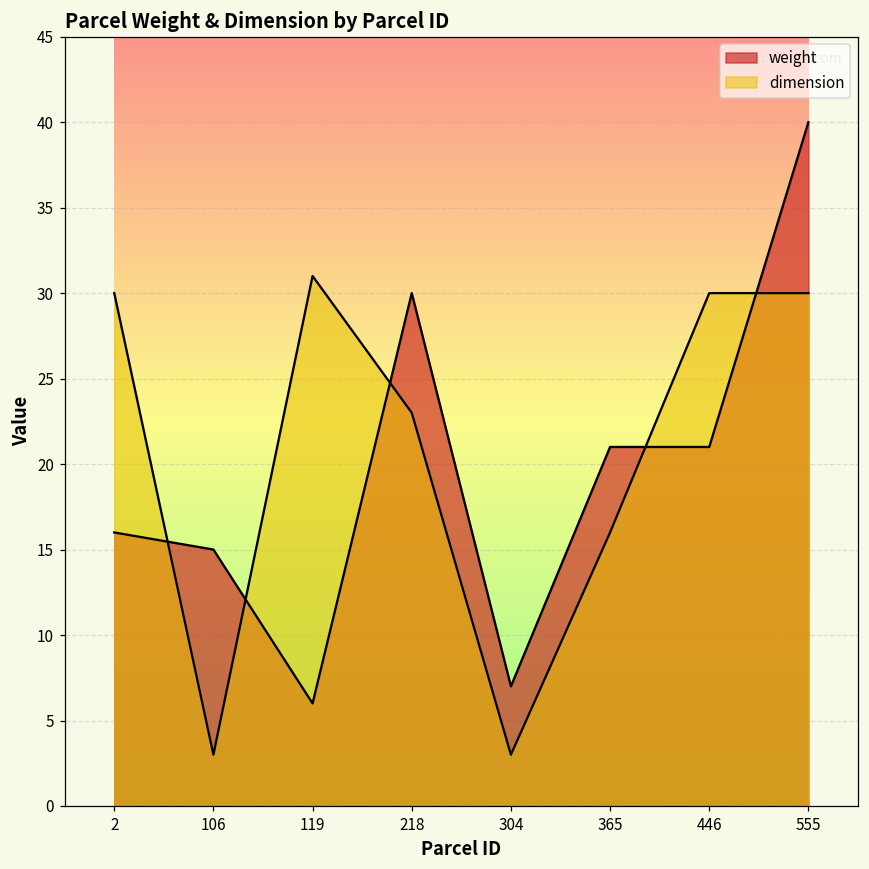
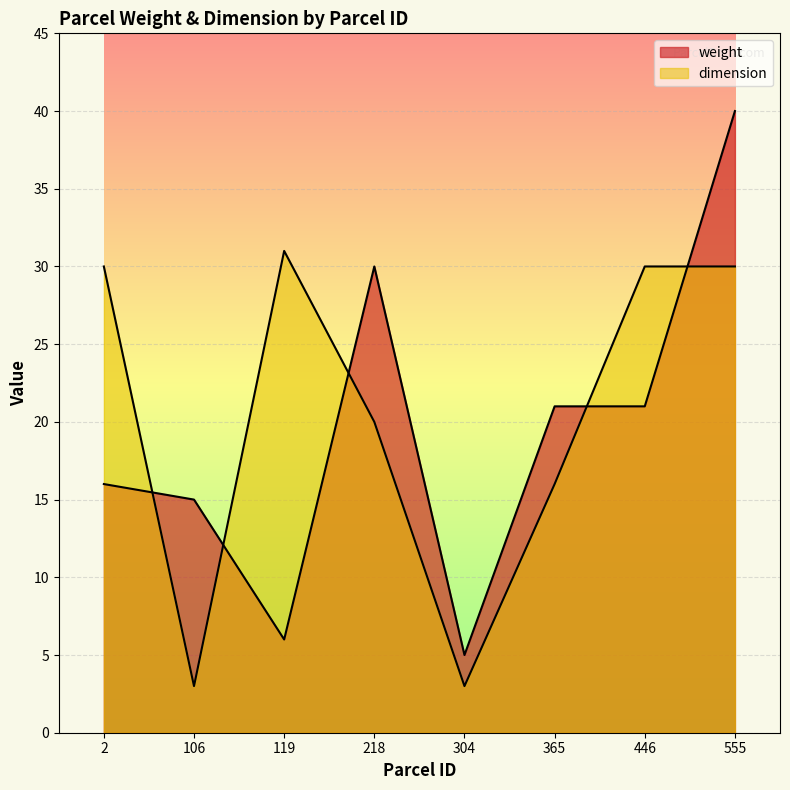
dimension, 218: 23 -> 20
weight, 304: 7 -> 5
